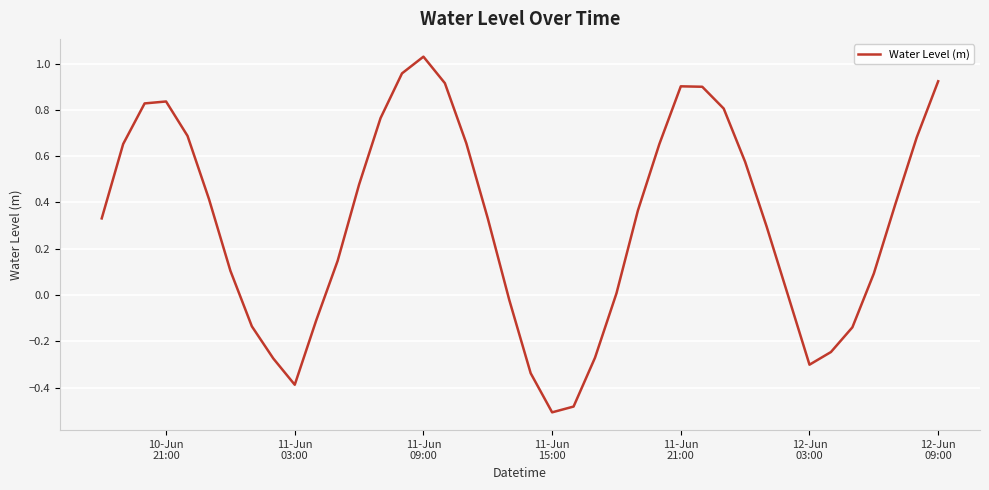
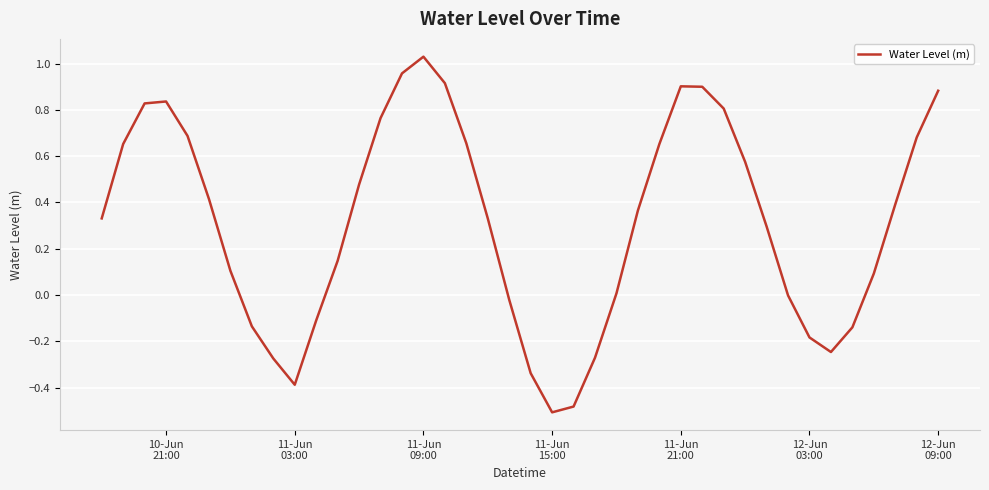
12-Jun 03:00: -0.30 -> -0.18
12-Jun 09:00: 0.92 -> 0.88
